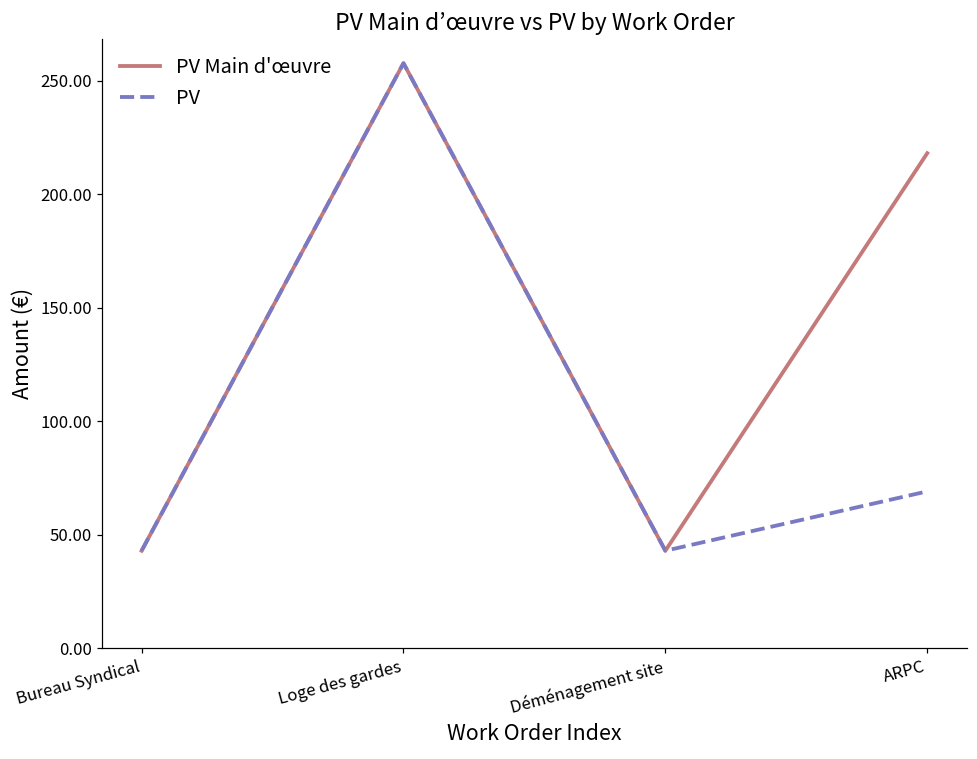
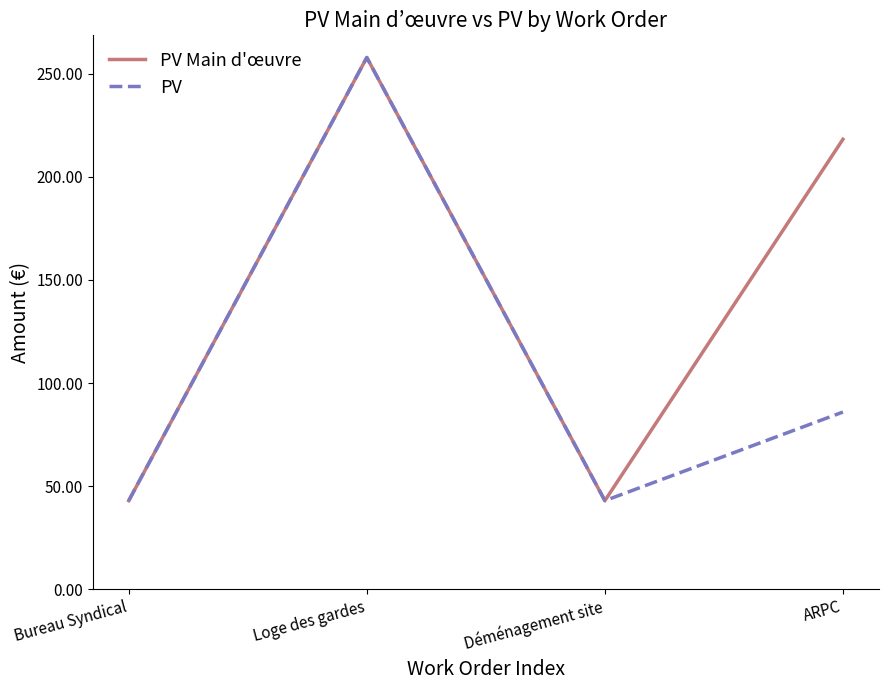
PV, ARPC: 69 -> 86
